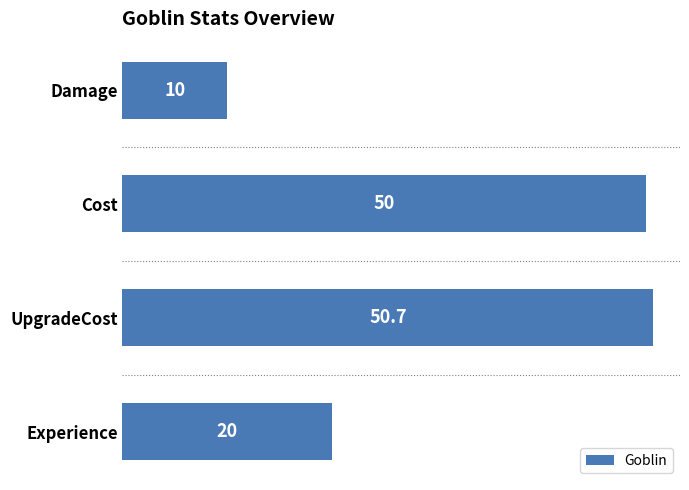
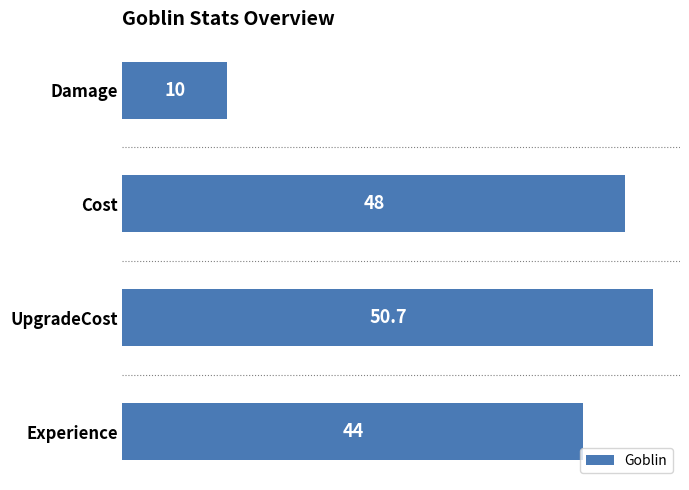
Cost: 50 -> 48
Experience: 20 -> 44
